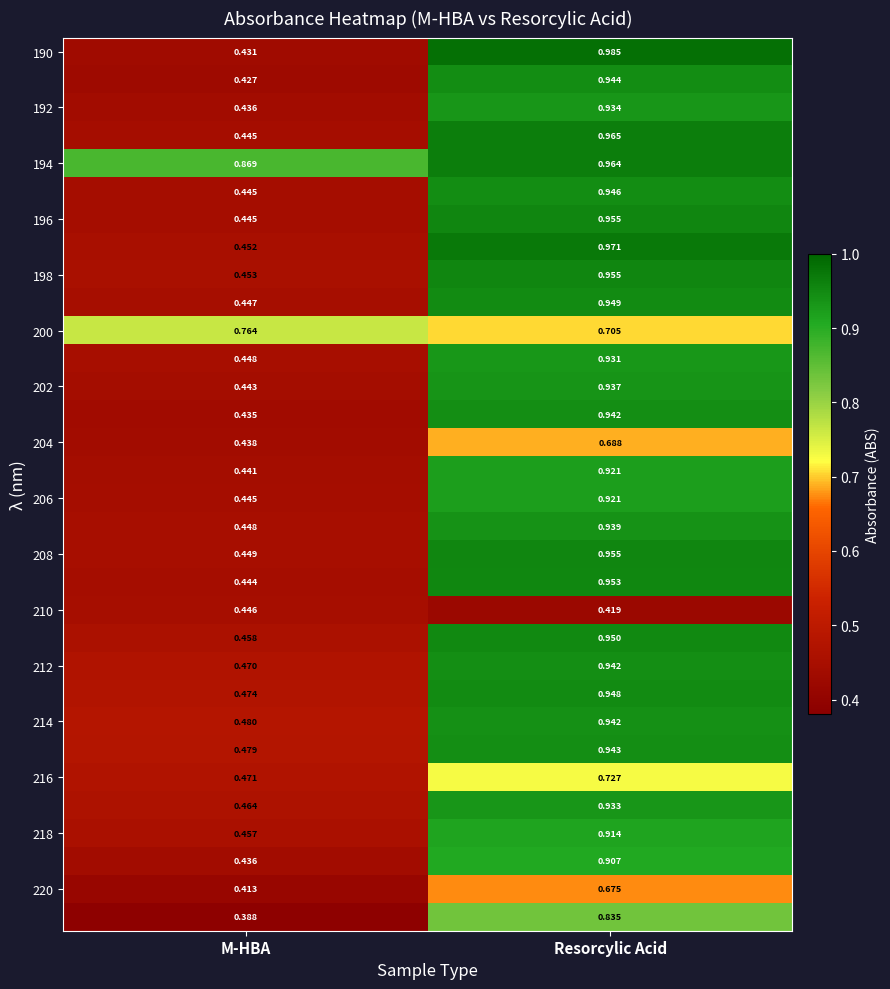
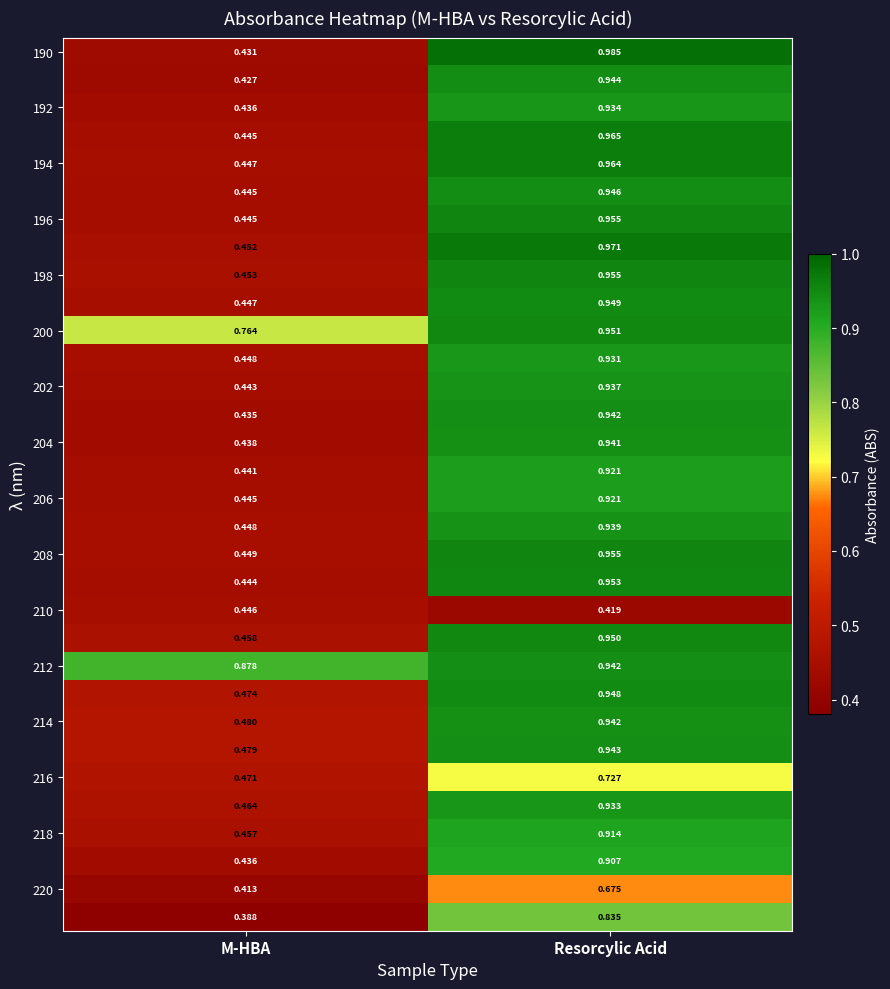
194, M-HBA: 0.869 -> 0.447
200, Resorcylic Acid: 0.705 -> 0.951
204, Resorcylic Acid: 0.688 -> 0.941
212, M-HBA: 0.470 -> 0.878
